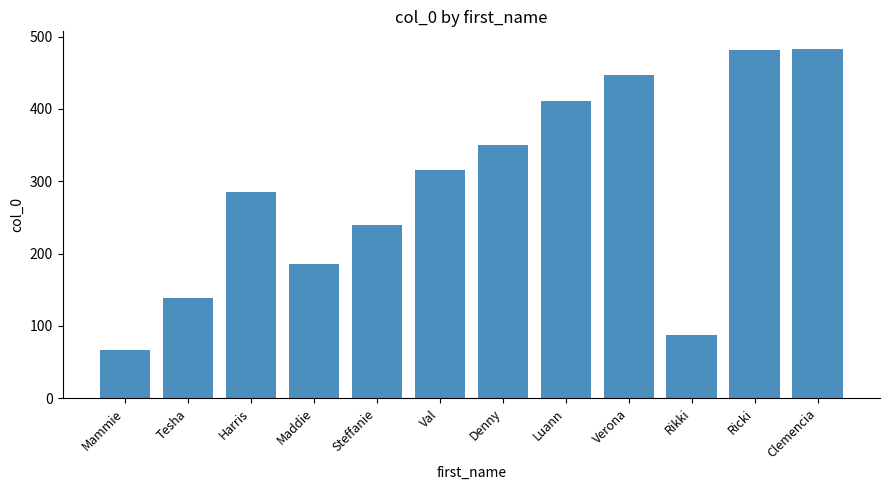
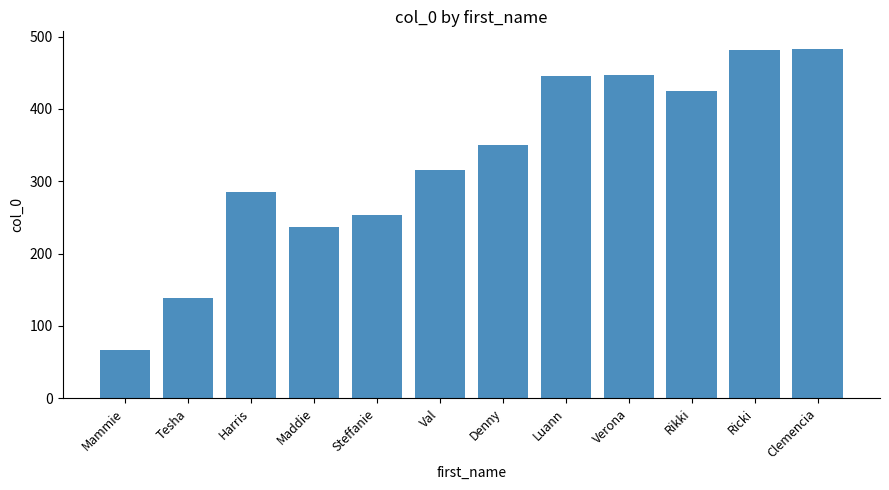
Maddie: 190 -> 240
Steffanie: 240 -> 250
Luann: 410 -> 450
Rikki: 90 -> 420
